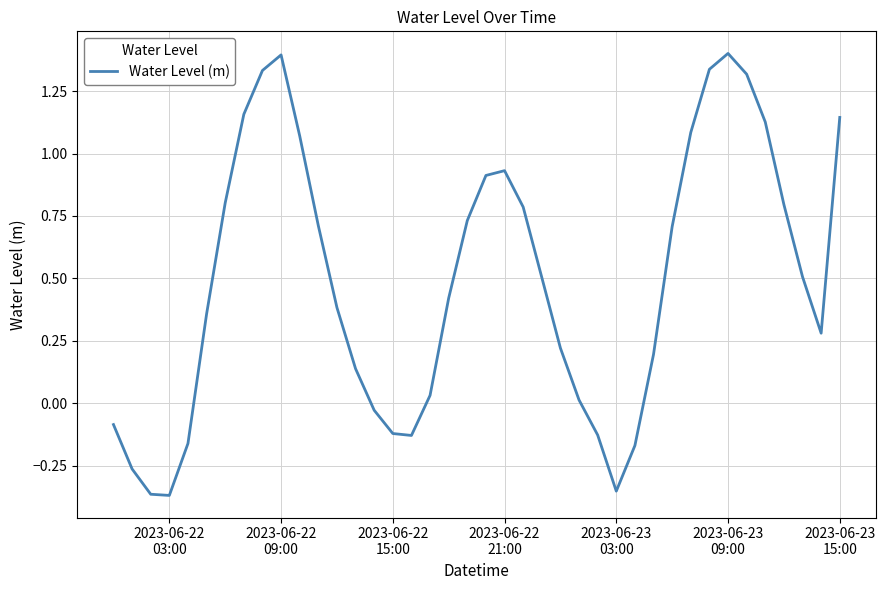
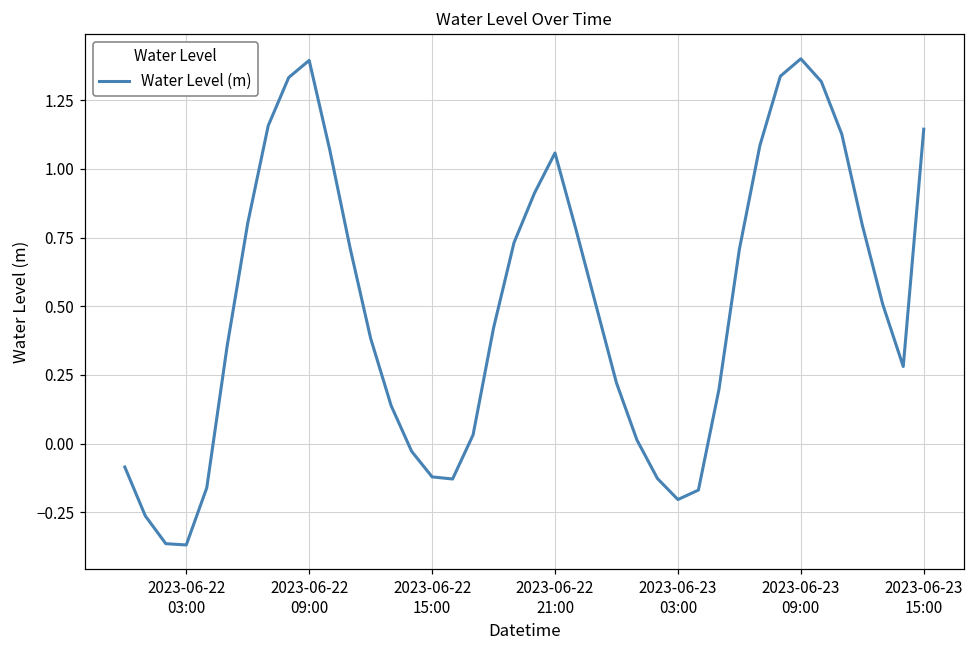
2023-06-22 21:00: 0.93 -> 1.06
2023-06-23 03:00: -0.35 -> -0.20
